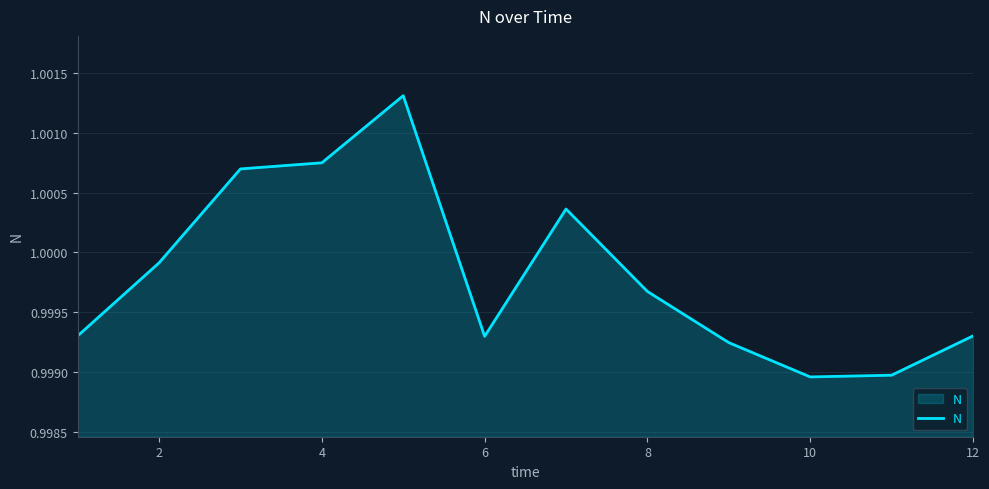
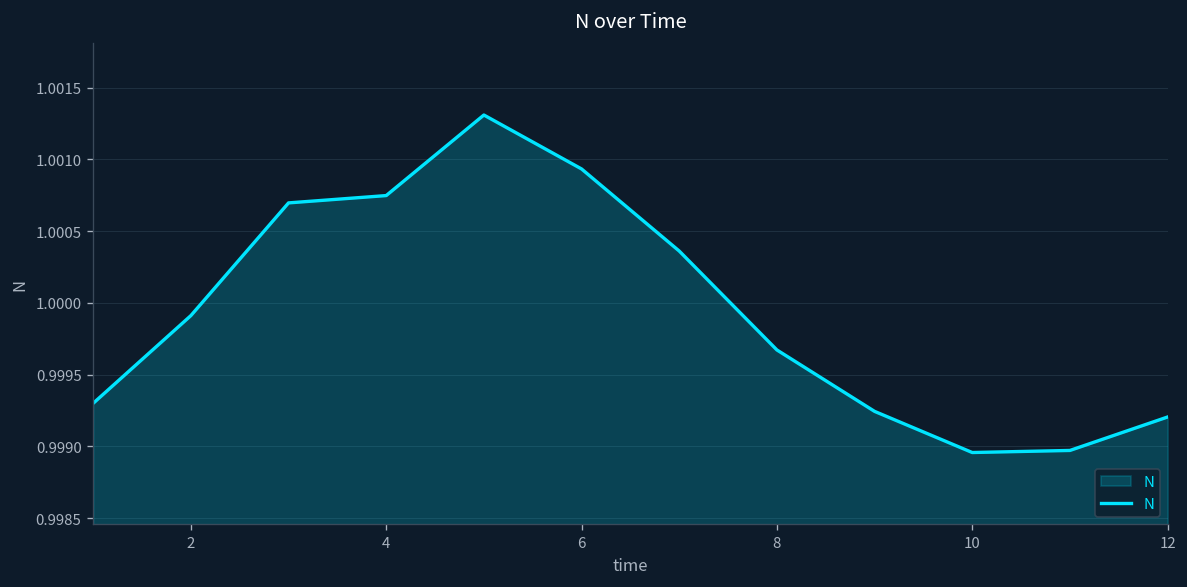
6: 0.99930 -> 1.00093
12: 0.99930 -> 0.99921
